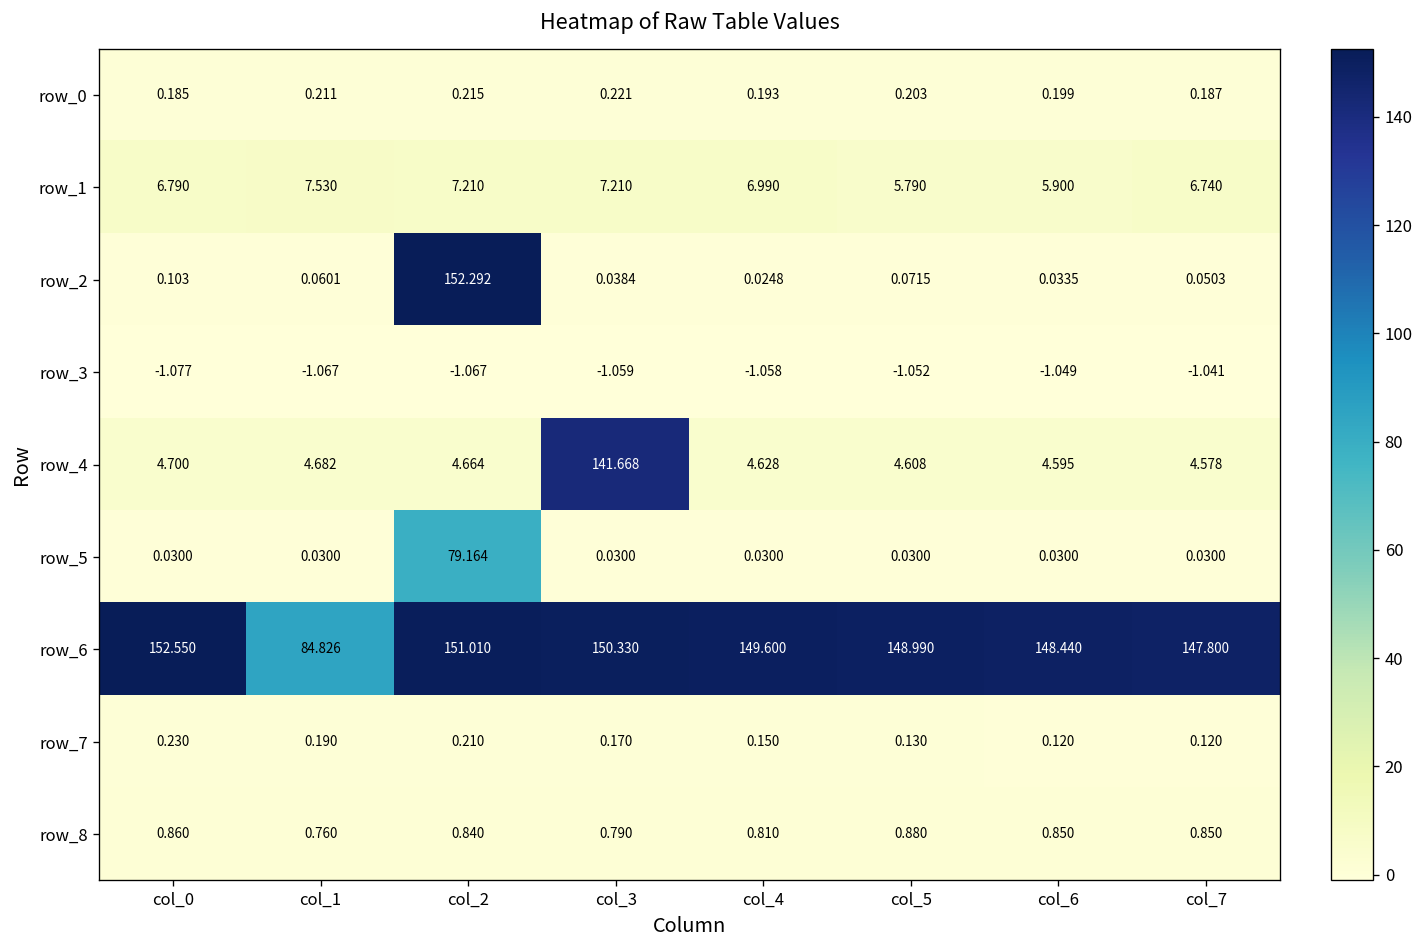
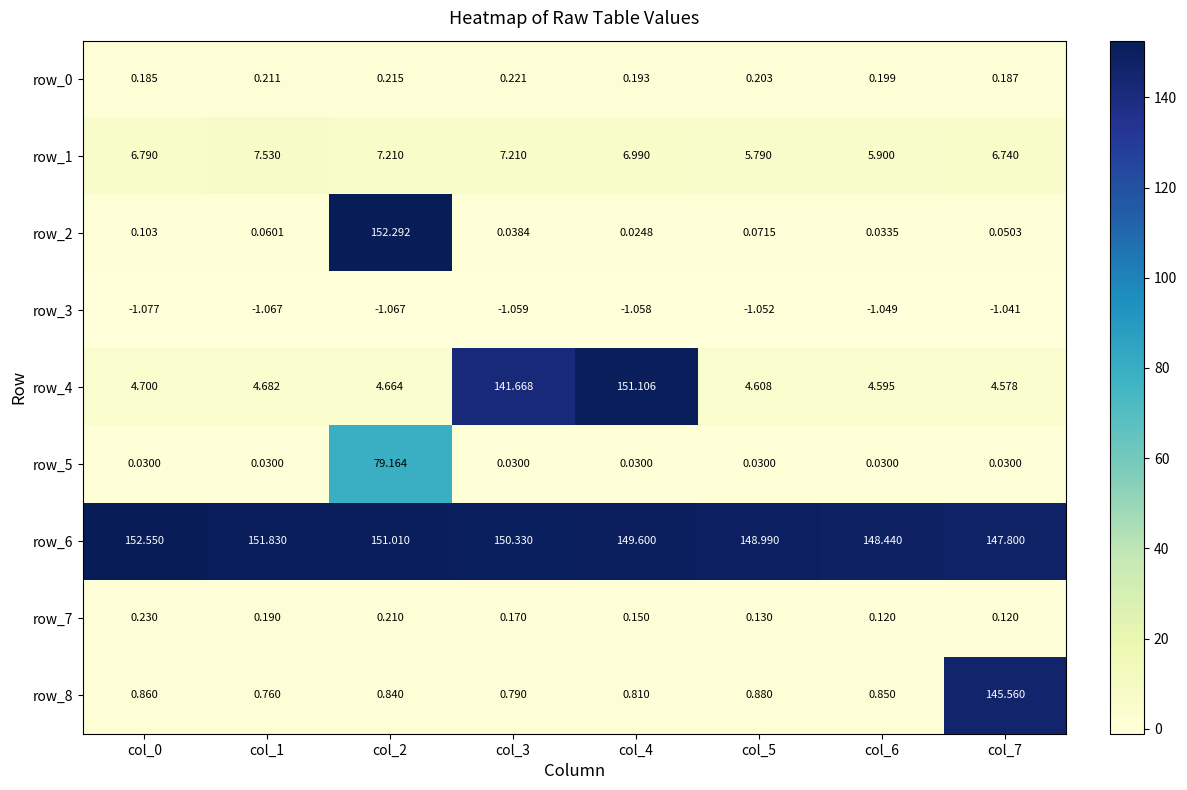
row_4, col_4: 4.628 -> 151.106
row_6, col_1: 84.826 -> 151.830
row_8, col_7: 0.850 -> 145.560
